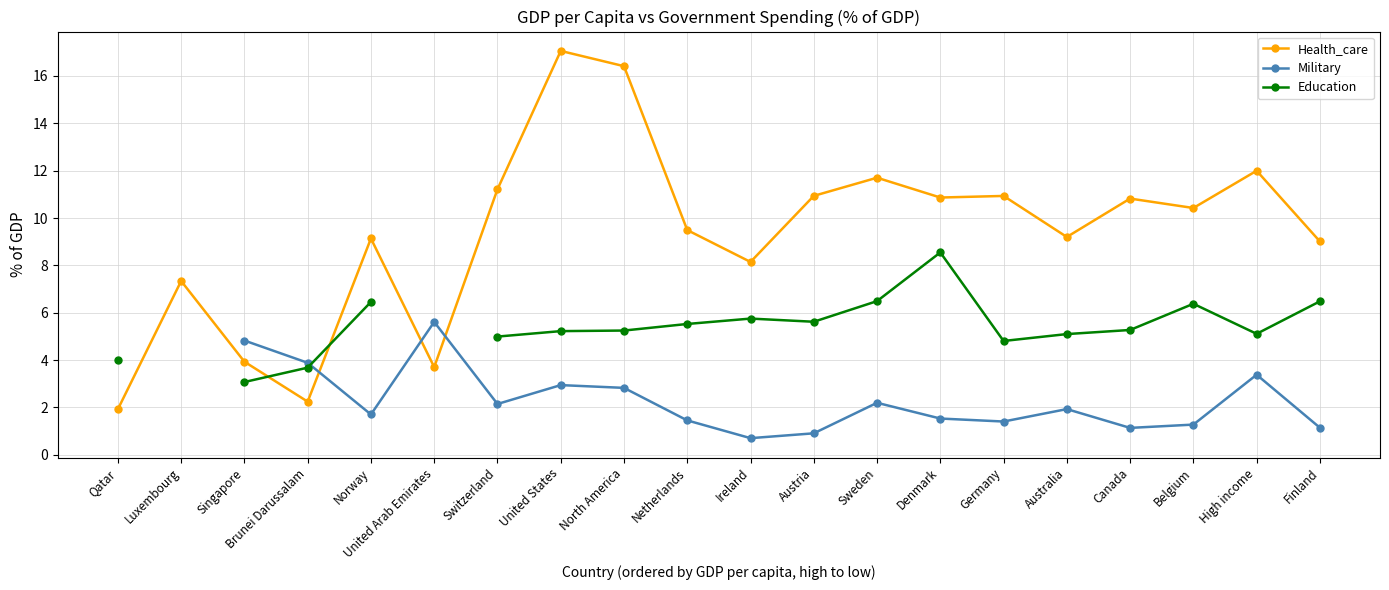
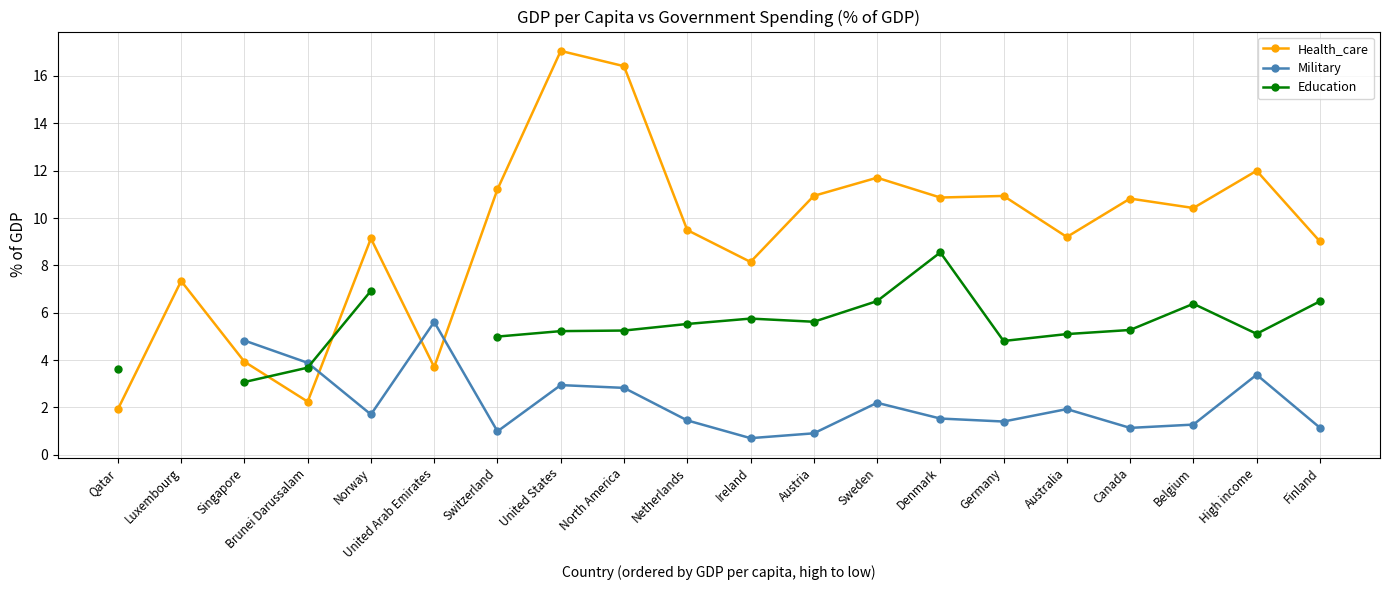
Education, Qatar: 4.0 -> 3.6
Education, Norway: 6.5 -> 6.9
Military, Switzerland: 2.1 -> 1.0
